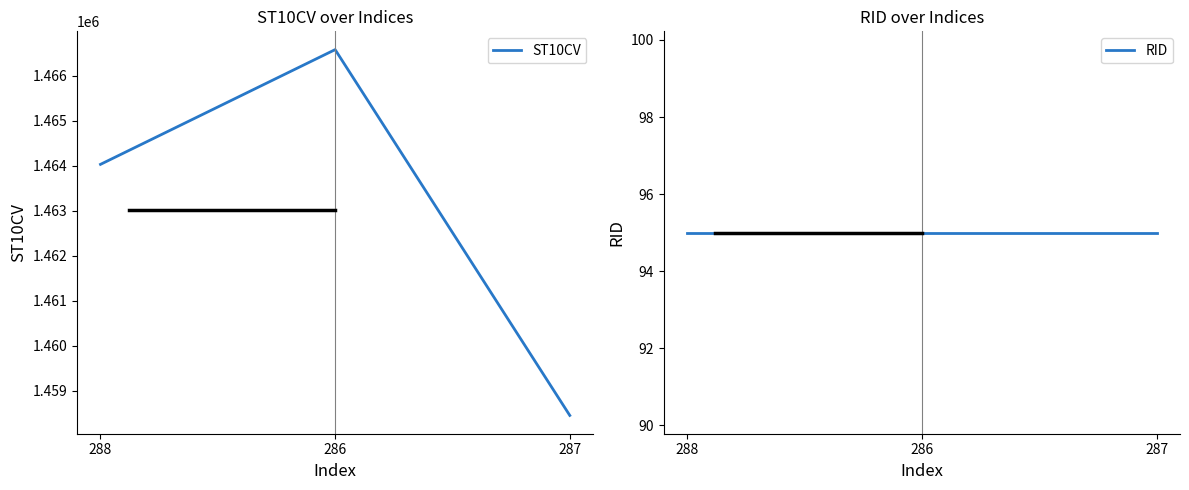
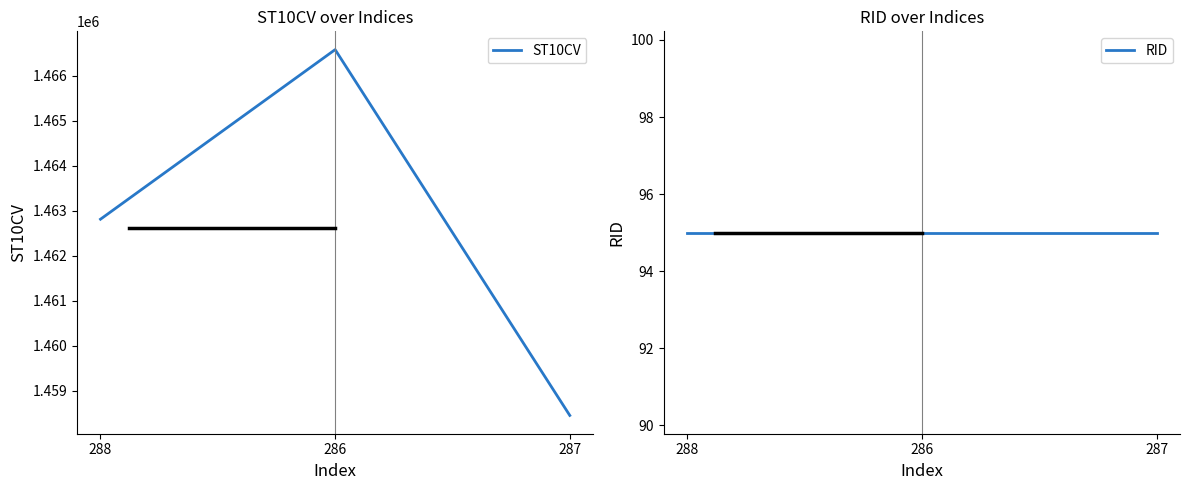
ST10CV over Indices, 288: 1464000 -> 1462800
